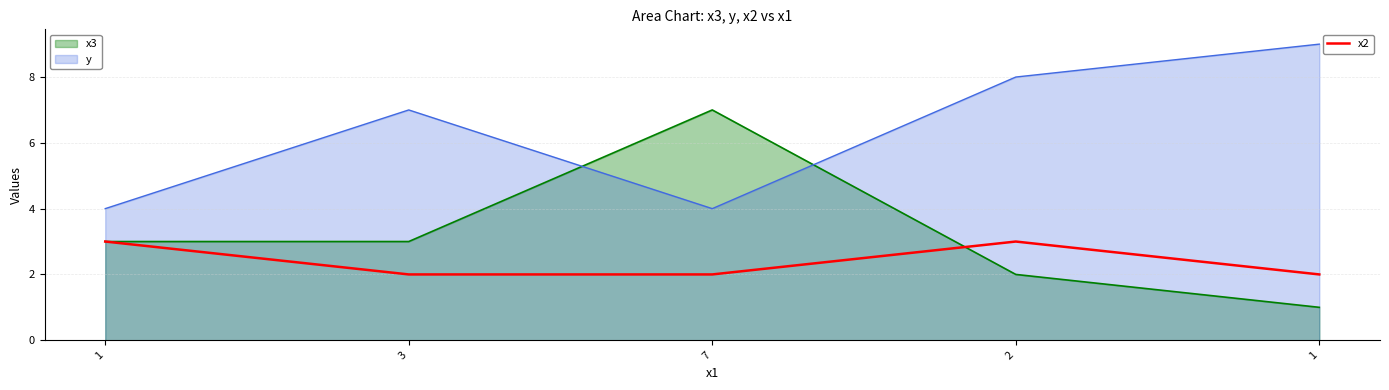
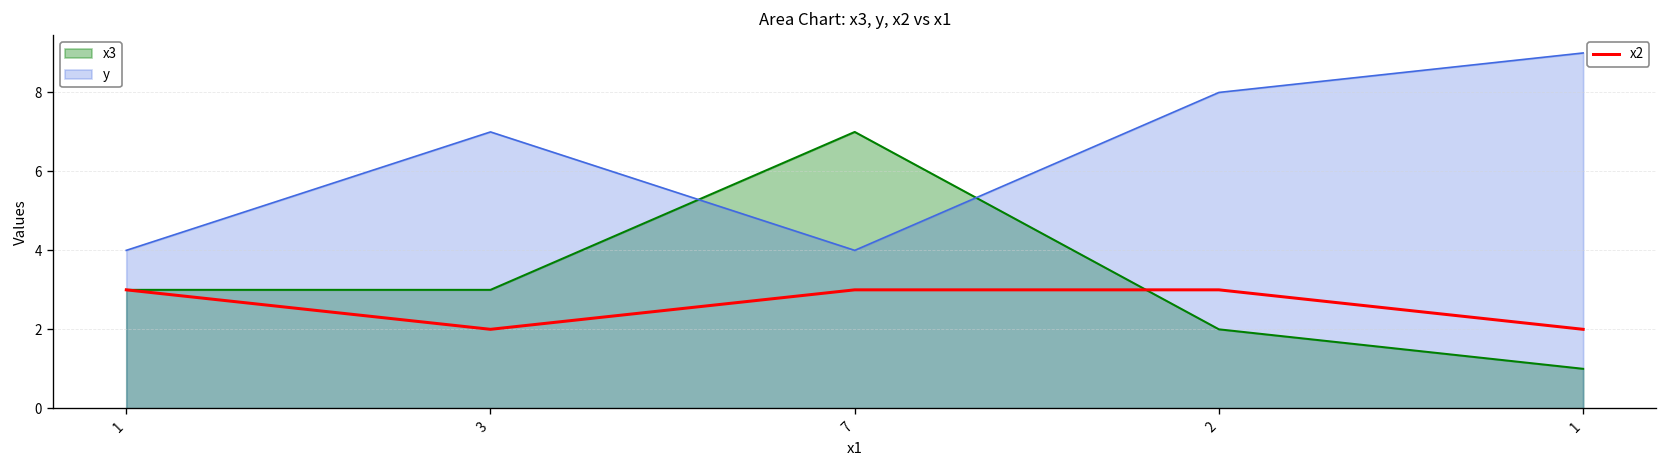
x2, 7: 2 -> 3
